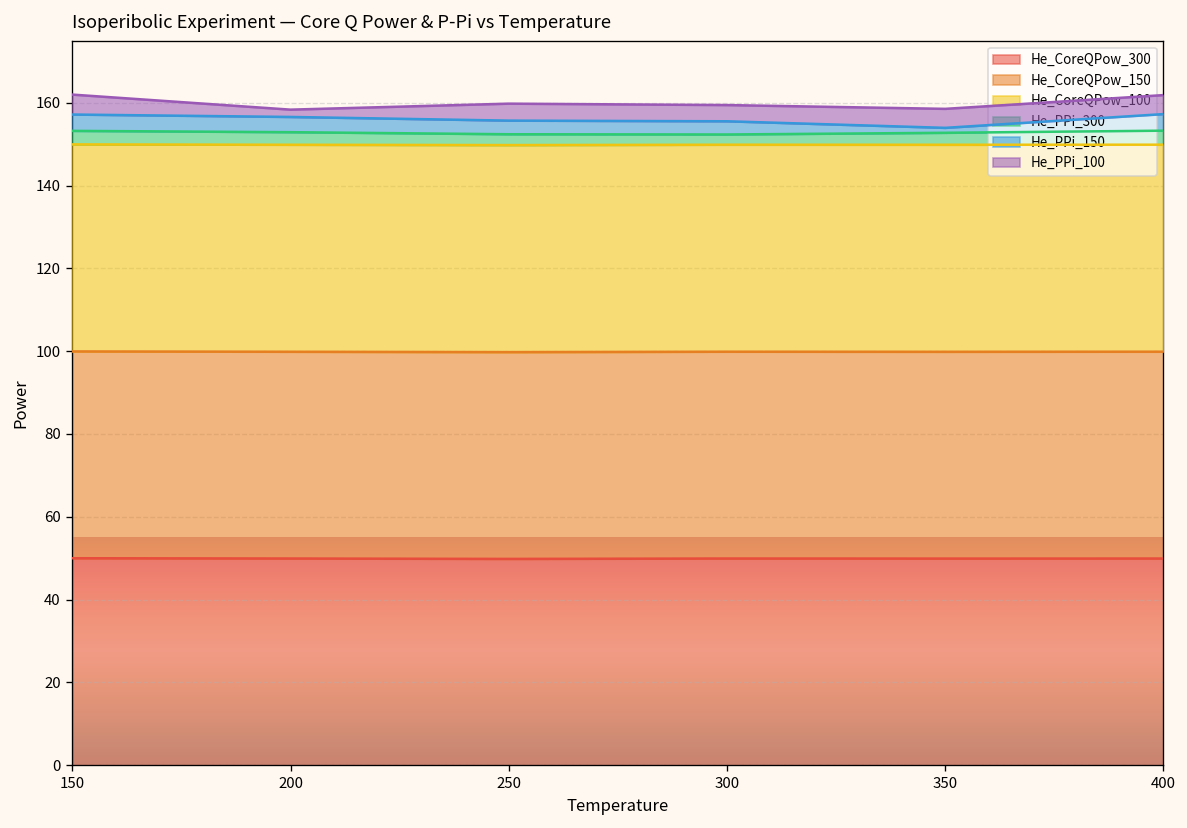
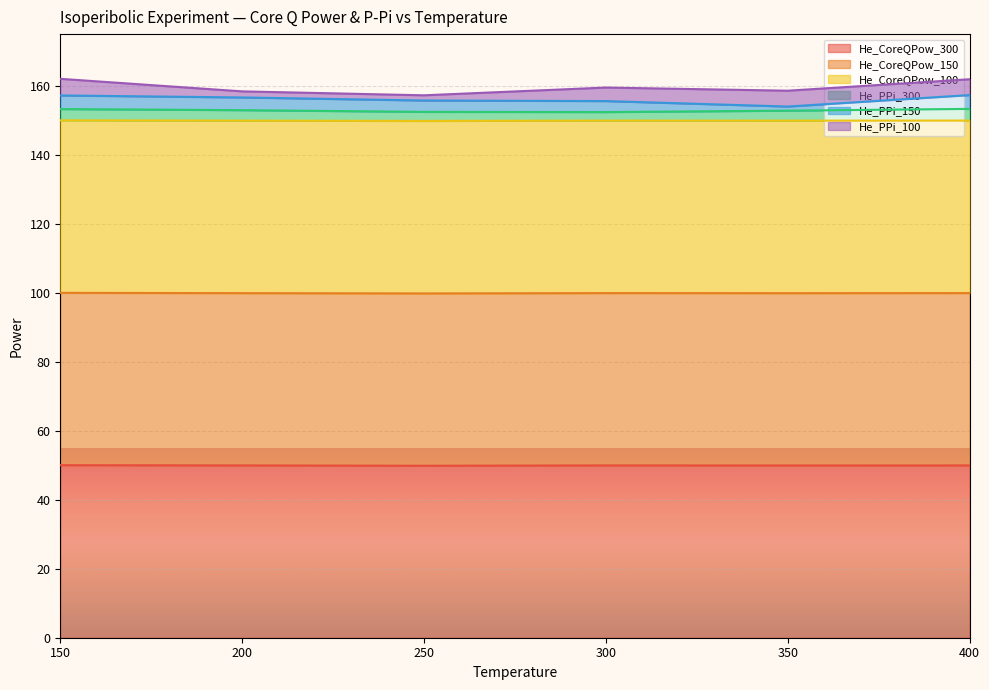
He_PPi_100, 250: 4 -> 2
